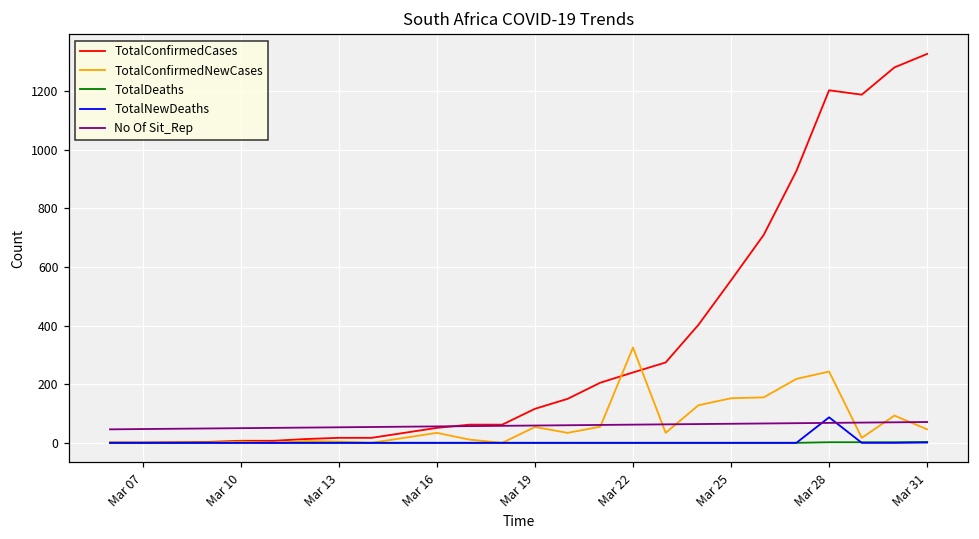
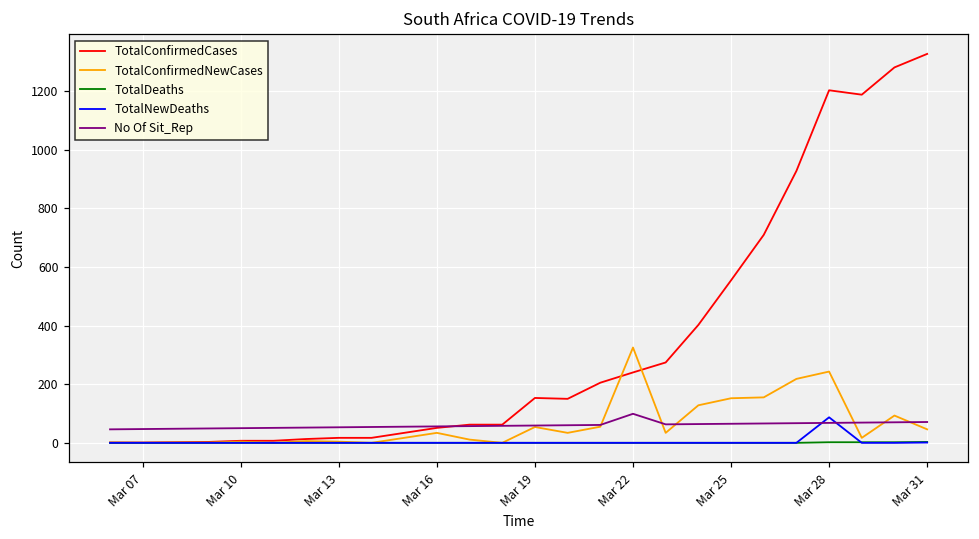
TotalConfirmedCases, Mar 19: 120 -> 150
No Of Sit_Rep, Mar 22: 60 -> 100
